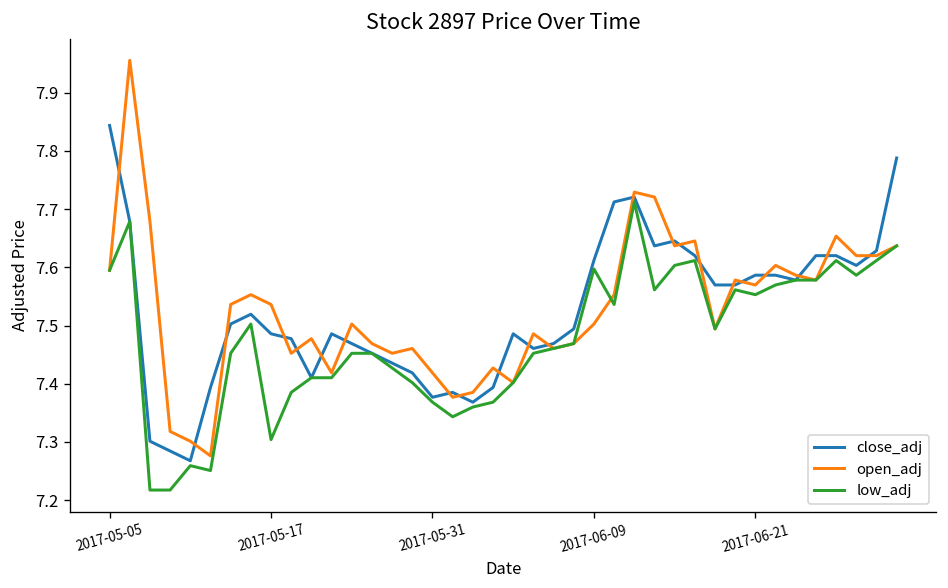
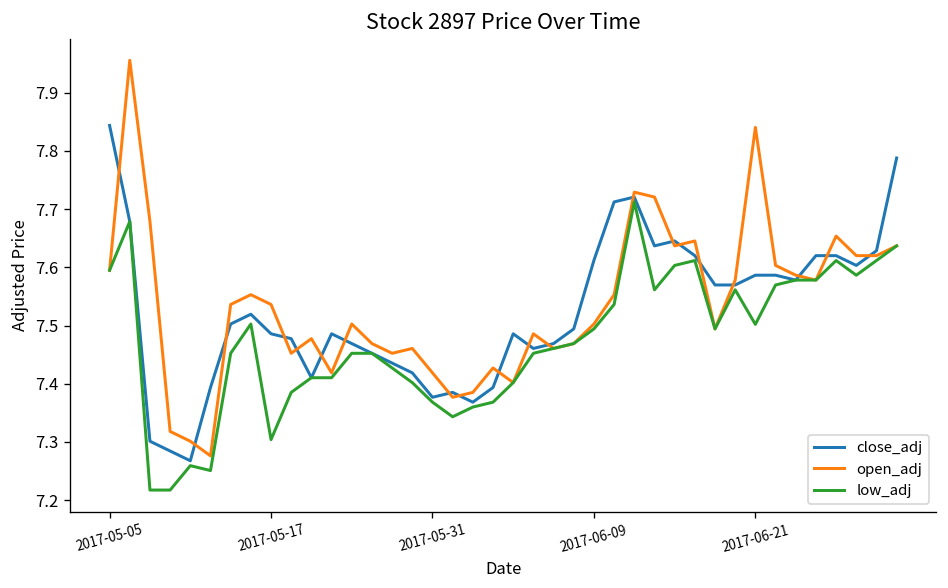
low_adj, 2017-06-09: 7.60 -> 7.49
open_adj, 2017-06-21: 7.57 -> 7.84
low_adj, 2017-06-21: 7.55 -> 7.50
